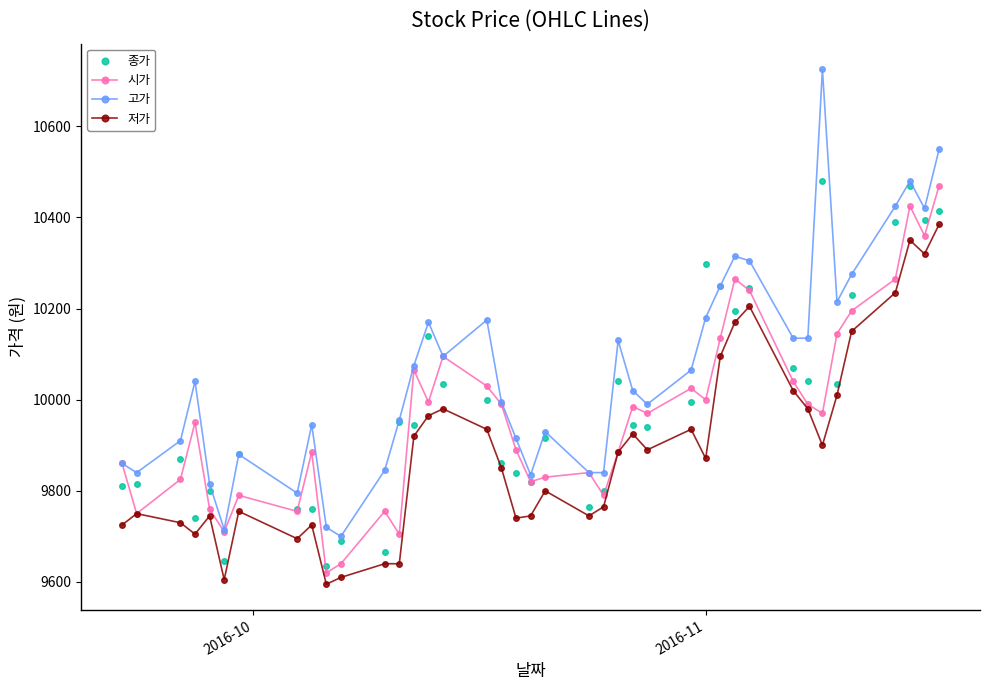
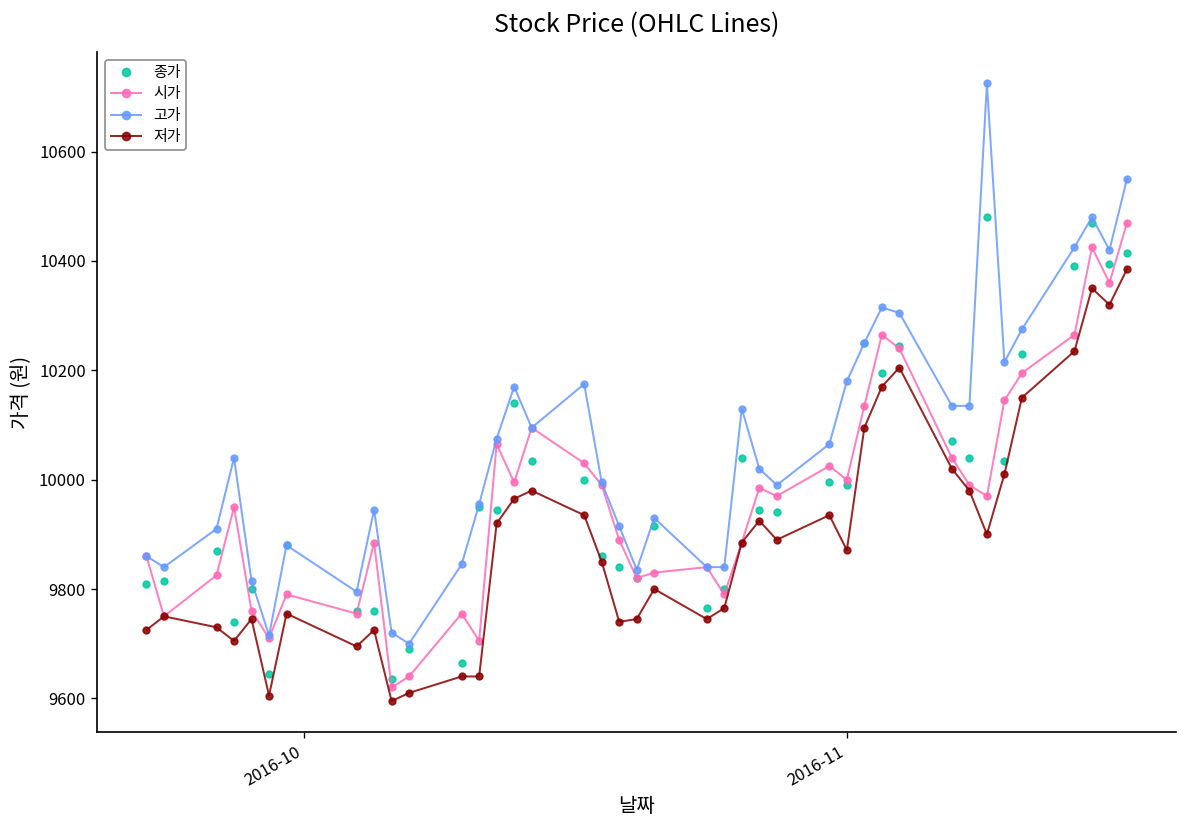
종가, 2016-11: 10300 -> 9990
